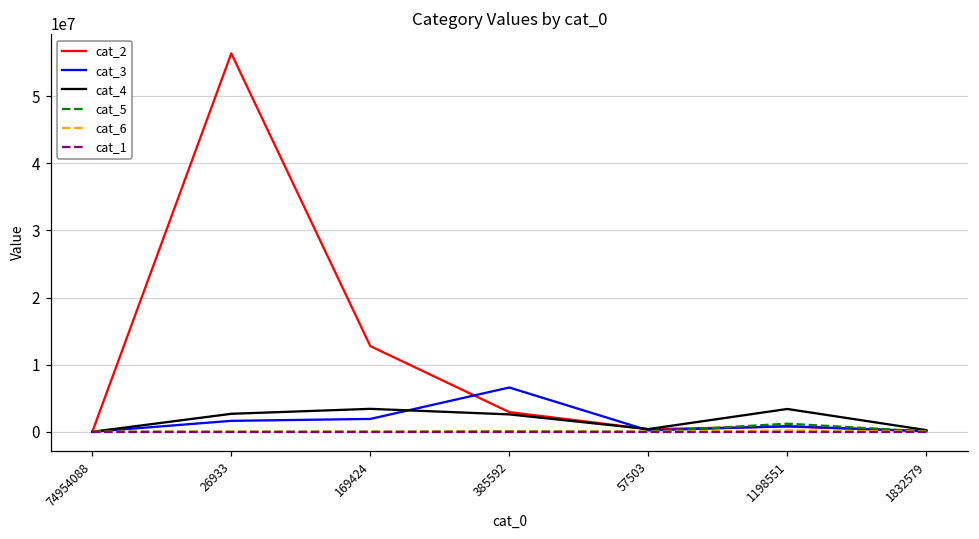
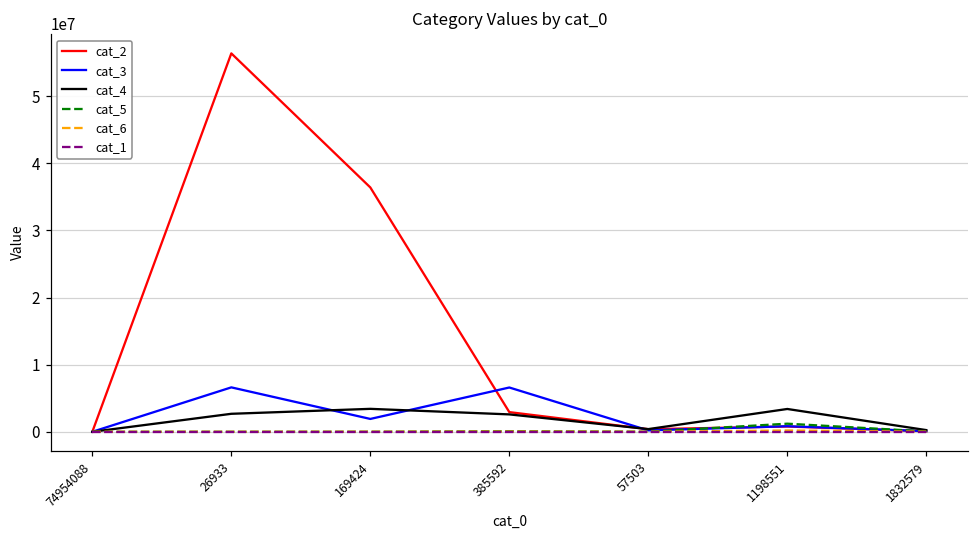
cat_3, 26933: 2000000 -> 7000000
cat_2, 169424: 13000000 -> 36000000
